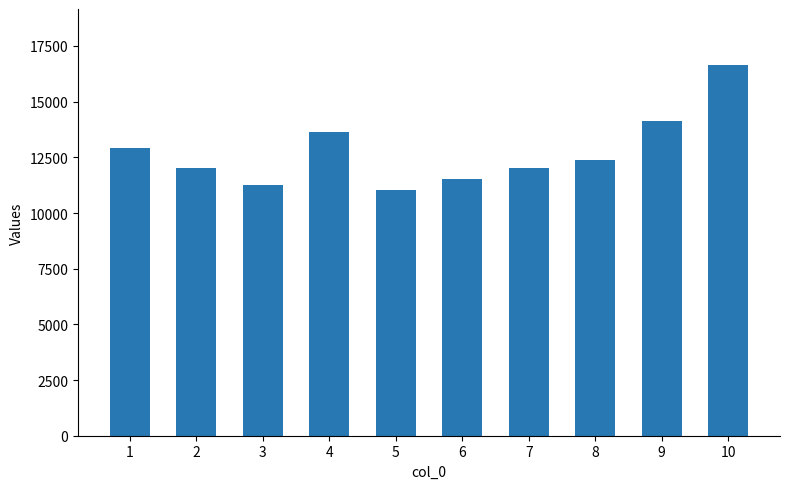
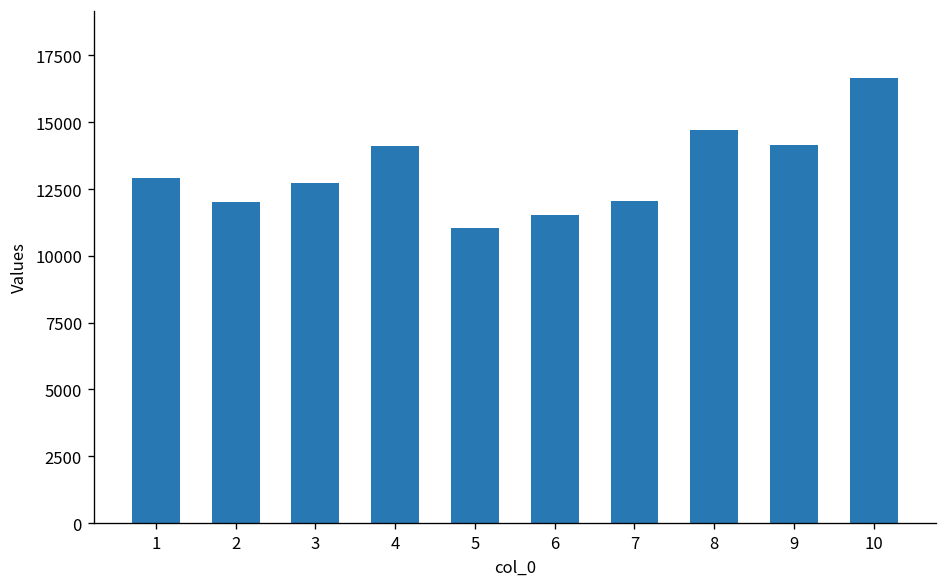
3: 11200 -> 12700
4: 13600 -> 14100
8: 12400 -> 14700
